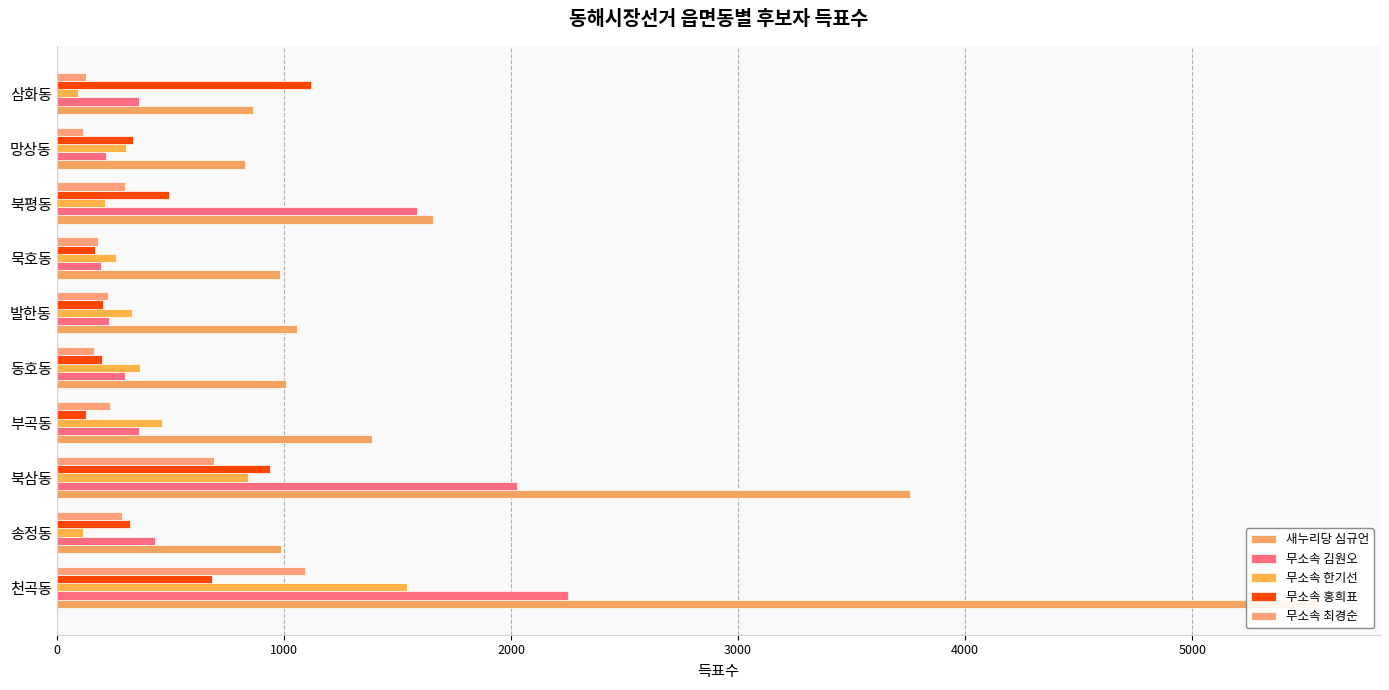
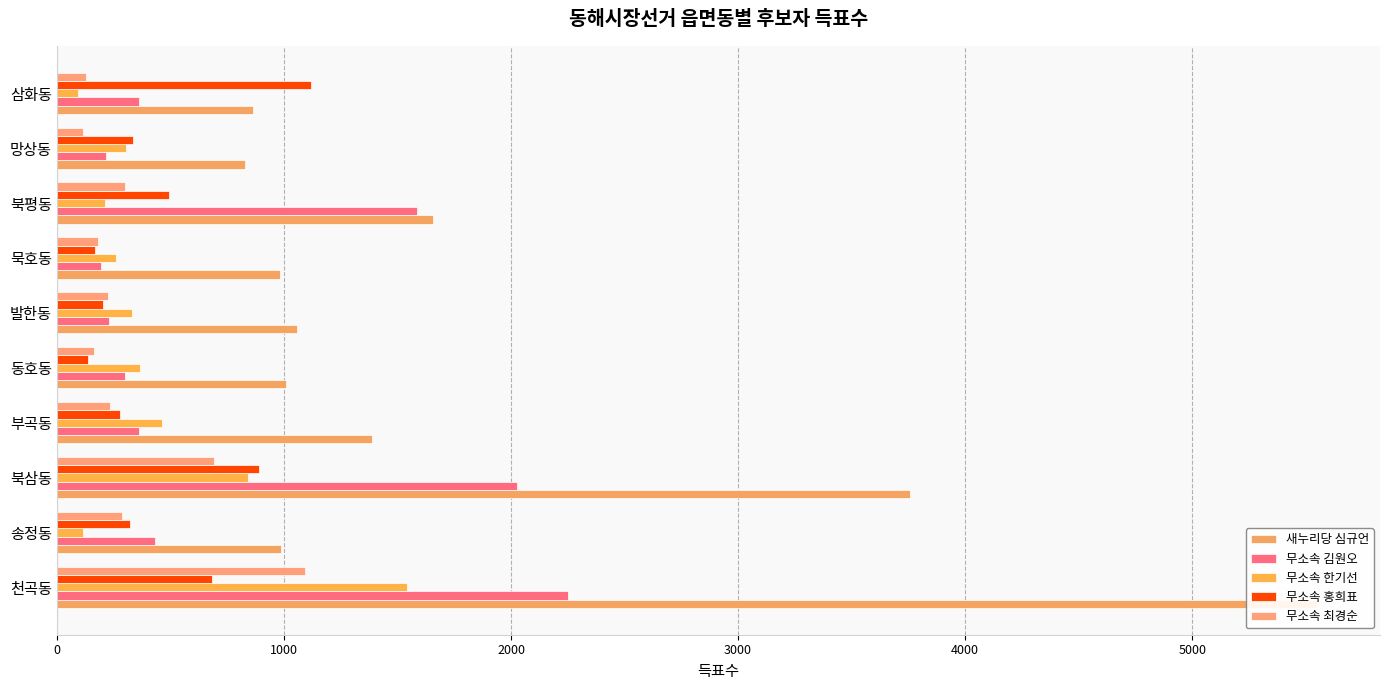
무소속 홍희표, 동호동: 200 -> 140
무소속 홍희표, 부곡동: 130 -> 280
무소속 홍희표, 북삼동: 940 -> 890
